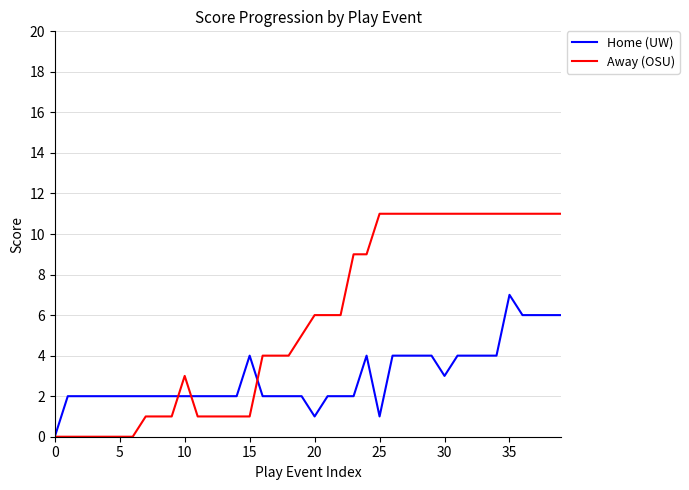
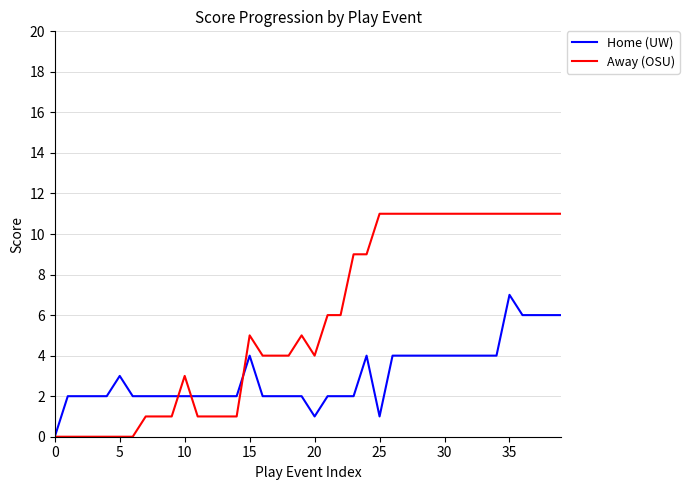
Home (UW), 5: 2 -> 3
Away (OSU), 15: 1 -> 5
Away (OSU), 20: 6 -> 4
Home (UW), 30: 3 -> 4
